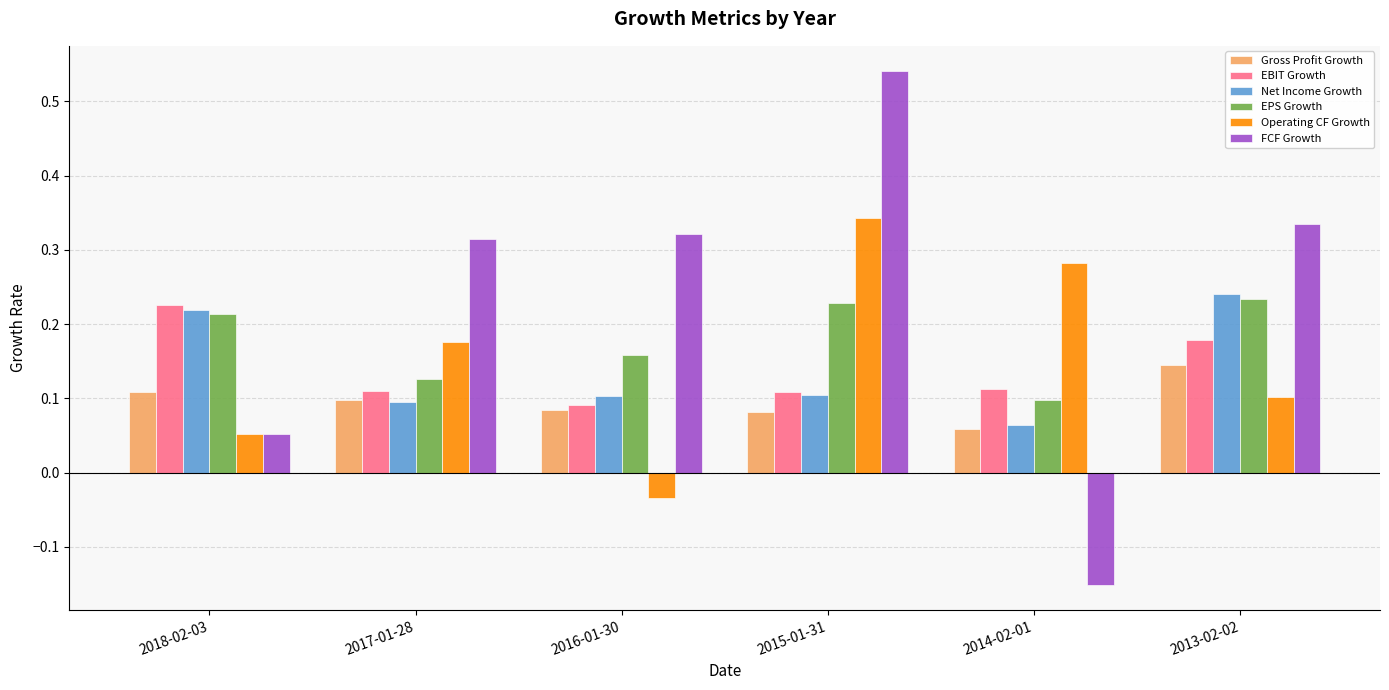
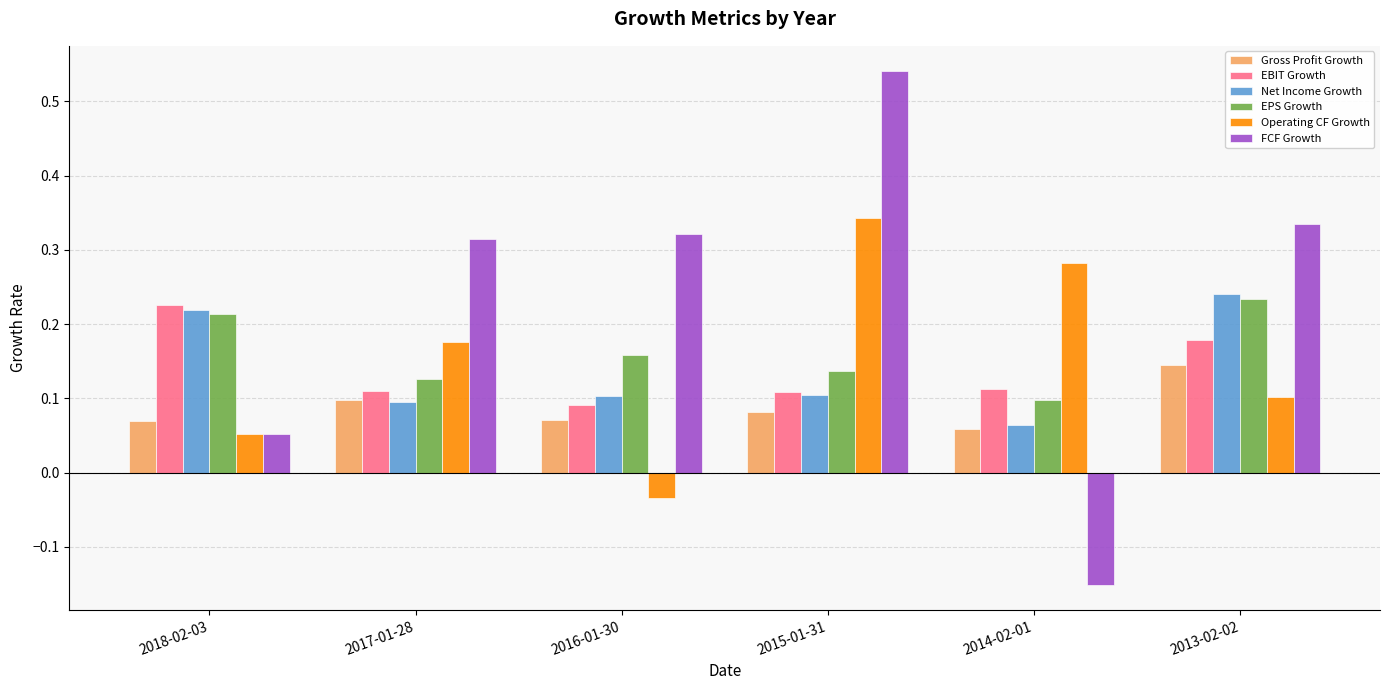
Gross Profit Growth, 2018-02-03: 0.11 -> 0.07
Gross Profit Growth, 2016-01-30: 0.08 -> 0.07
EPS Growth, 2015-01-31: 0.23 -> 0.14
